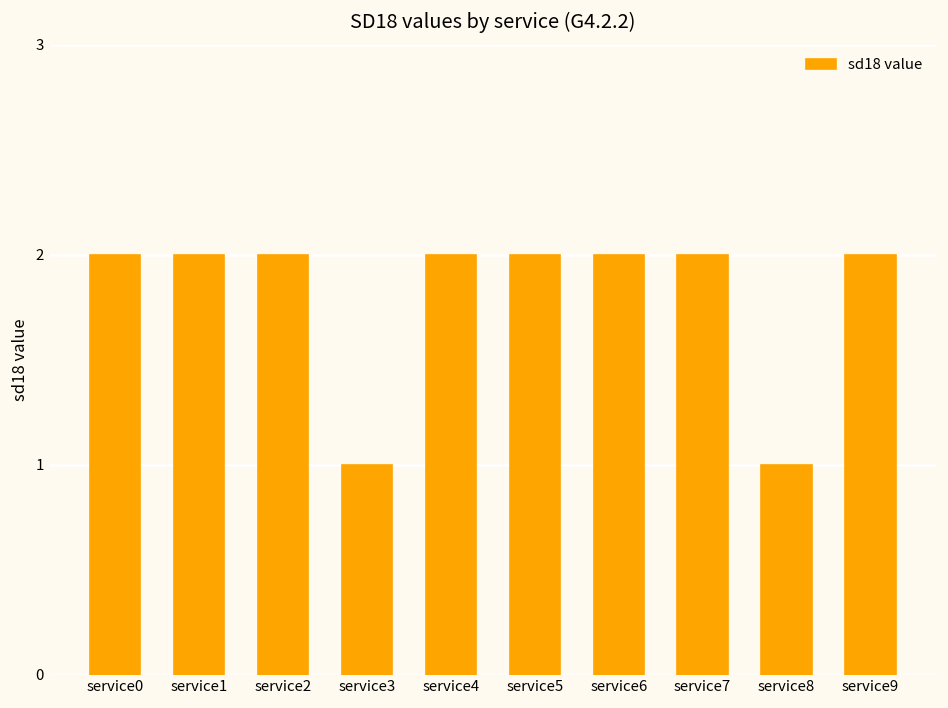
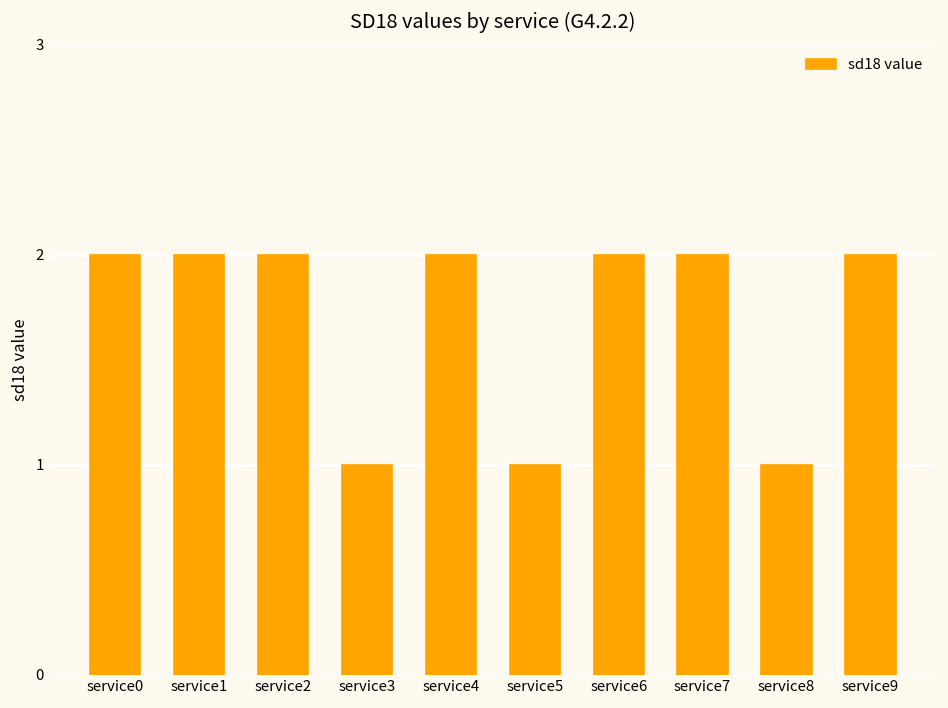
service5: 2 -> 1
